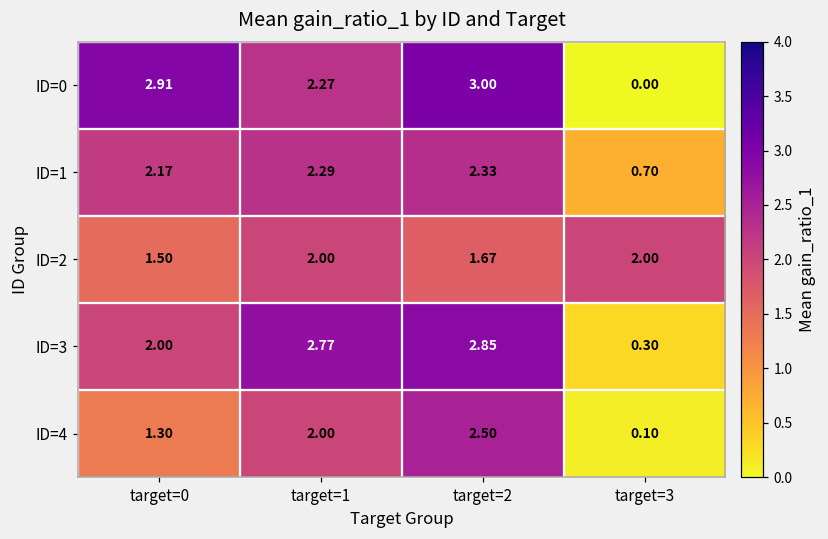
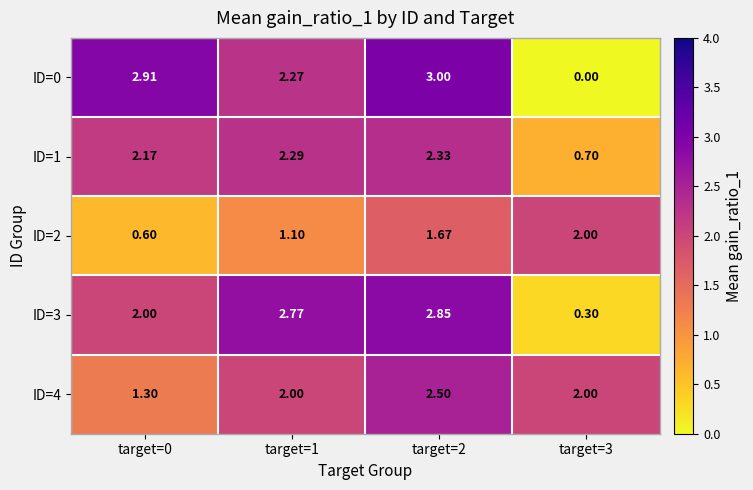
ID=2, target=0: 1.50 -> 0.60
ID=2, target=1: 2.00 -> 1.10
ID=4, target=3: 0.10 -> 2.00
